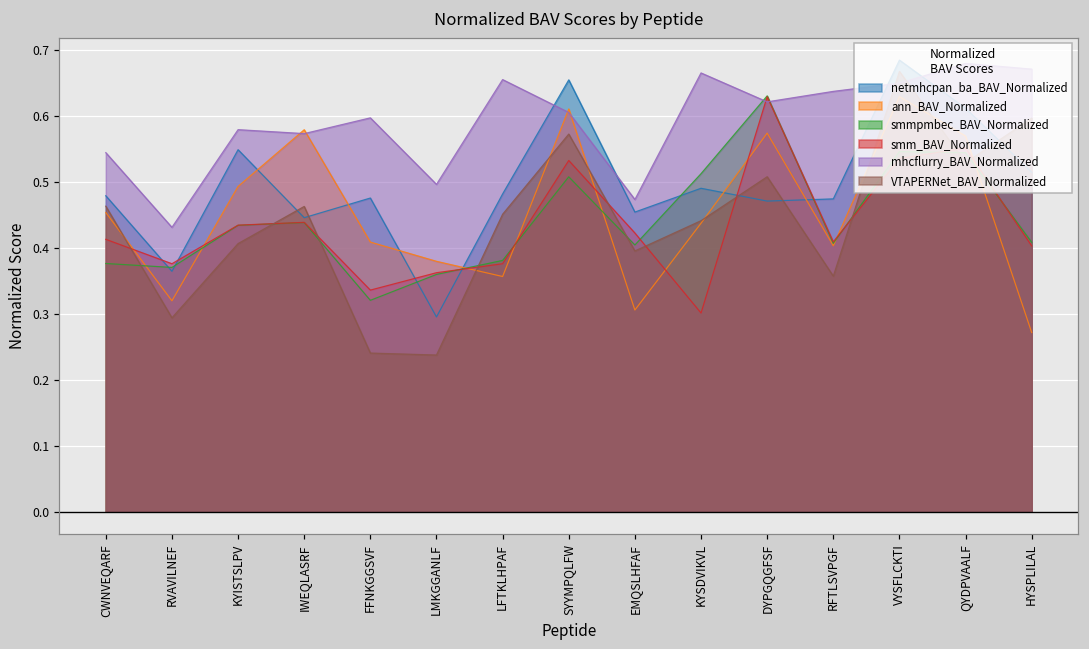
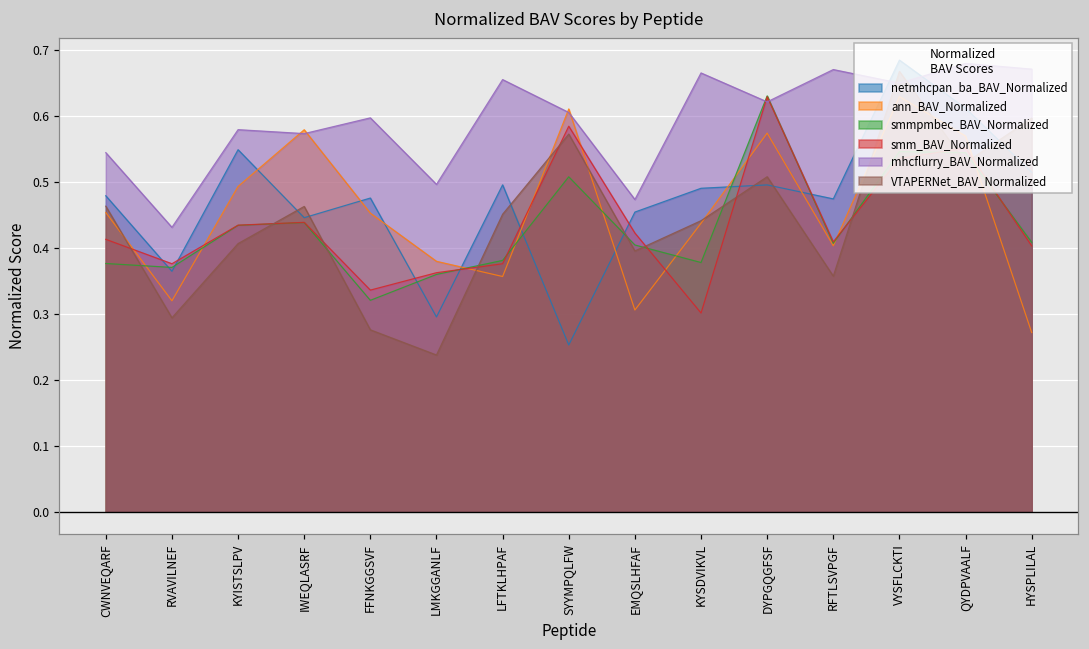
ann_BAV_Normalized, FFNKGGSVF: 0.41 -> 0.45
VTAPERNet_BAV_Normalized, FFNKGGSVF: 0.24 -> 0.28
netmhcpan_ba_BAV_Normalized, LFTKLHPAF: 0.48 -> 0.50
netmhcpan_ba_BAV_Normalized, SYYMPQLFW: 0.66 -> 0.25
smm_BAV_Normalized, SYYMPQLFW: 0.53 -> 0.58
smmpmbec_BAV_Normalized, KYSDVIKVL: 0.51 -> 0.38
netmhcpan_ba_BAV_Normalized, DYPGQGFSF: 0.47 -> 0.50
mhcflurry_BAV_Normalized, RFTLSVPGF: 0.64 -> 0.67
